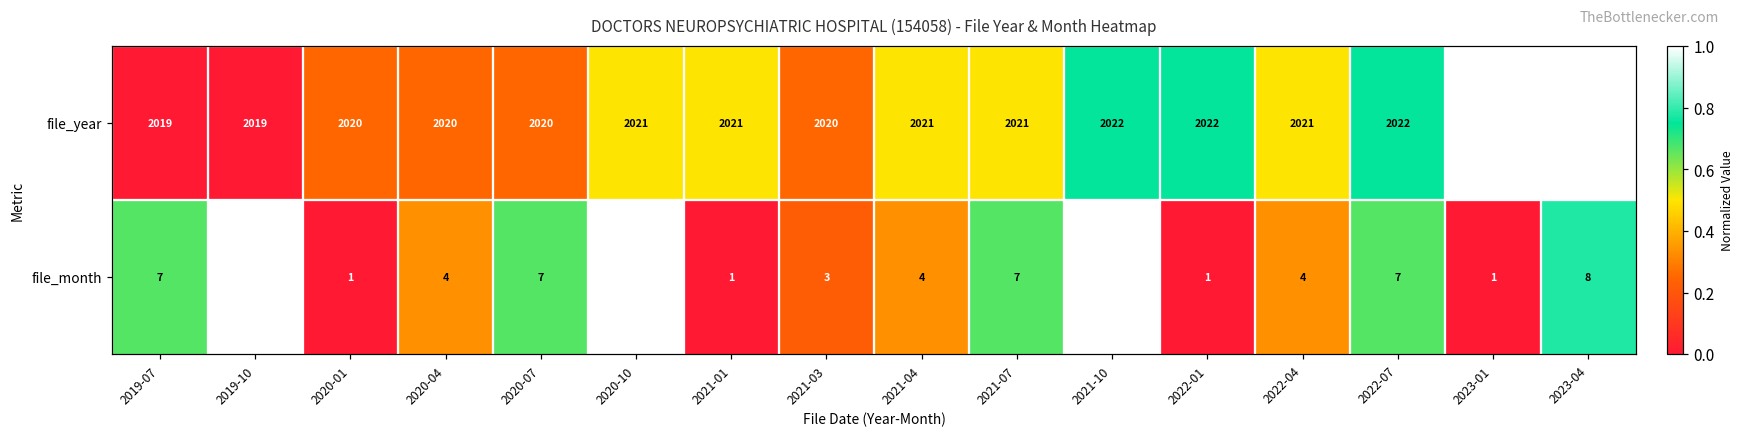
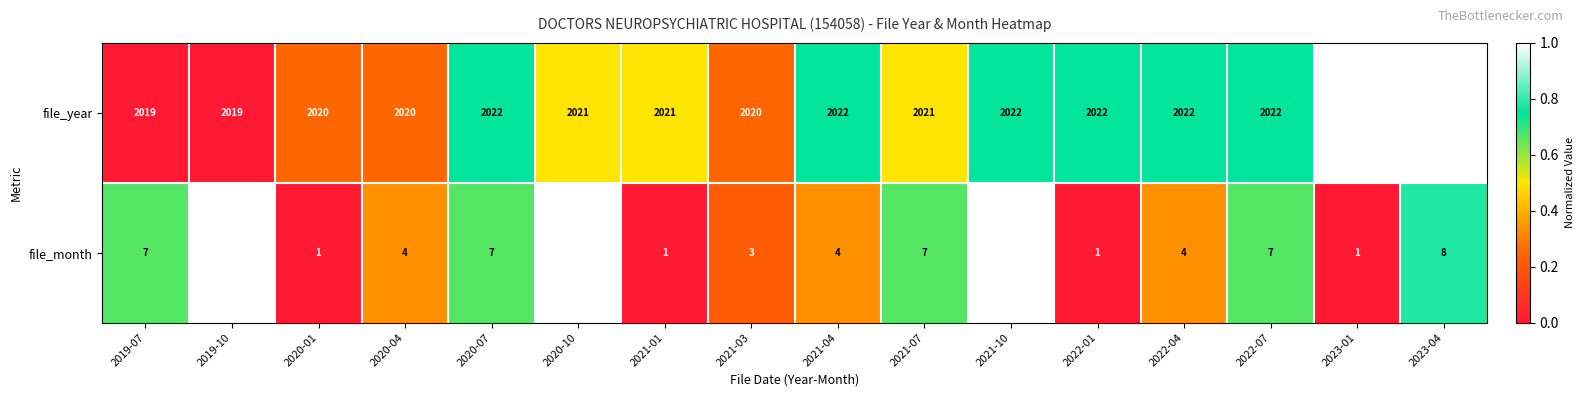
file_year, 2020-07: 2020 -> 2022
file_year, 2021-04: 2021 -> 2022
file_year, 2022-04: 2021 -> 2022
